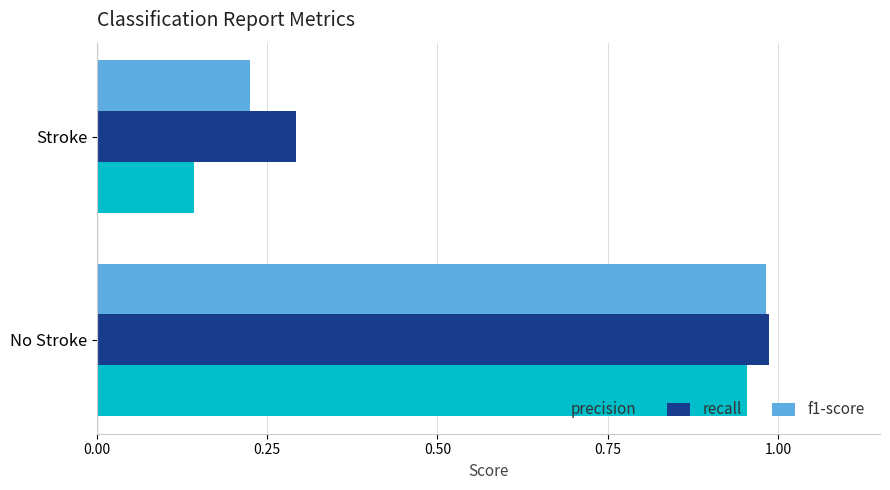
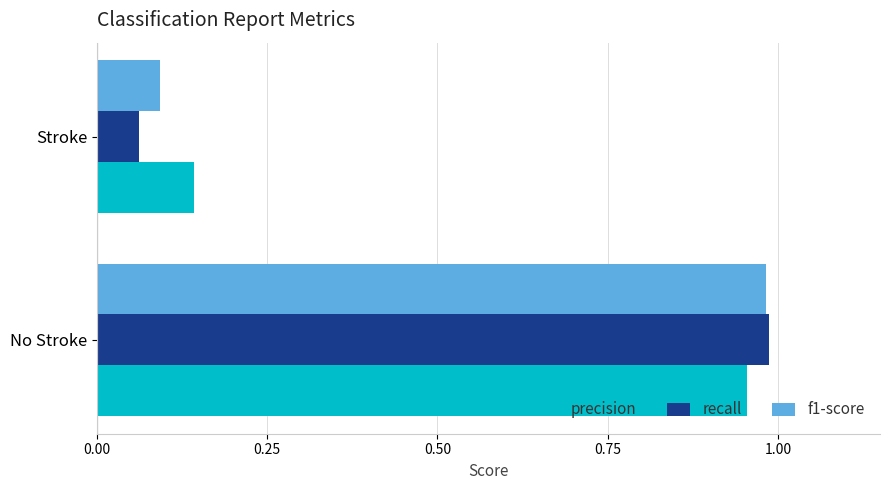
f1-score, Stroke: 0.22 -> 0.09
recall, Stroke: 0.29 -> 0.06
